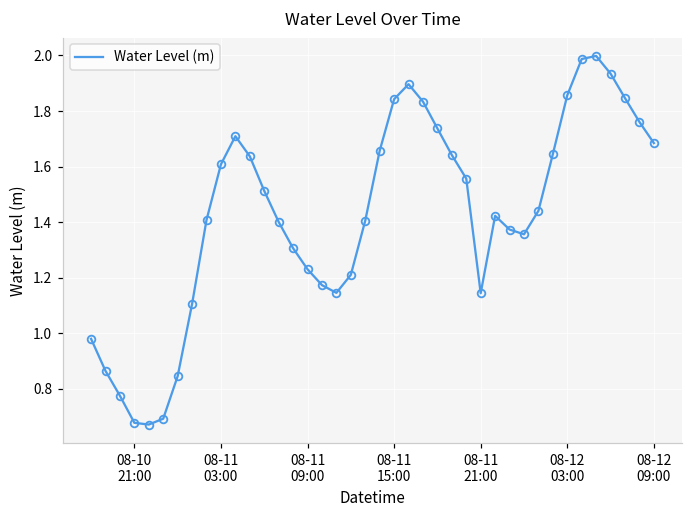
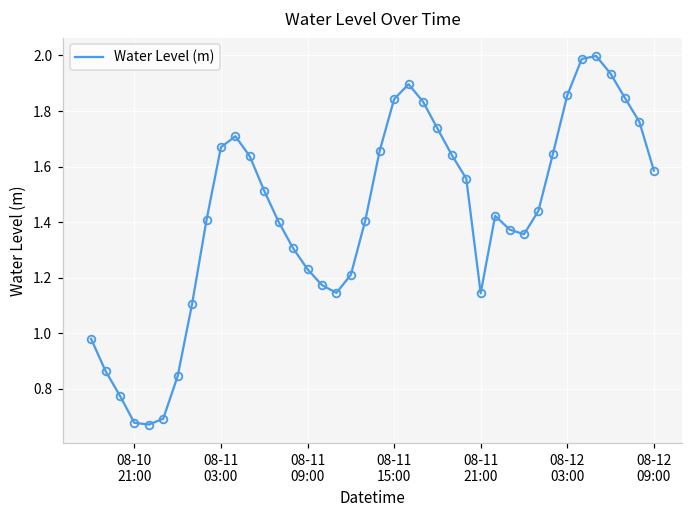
08-11 03:00: 1.61 -> 1.67
08-12 09:00: 1.68 -> 1.59
